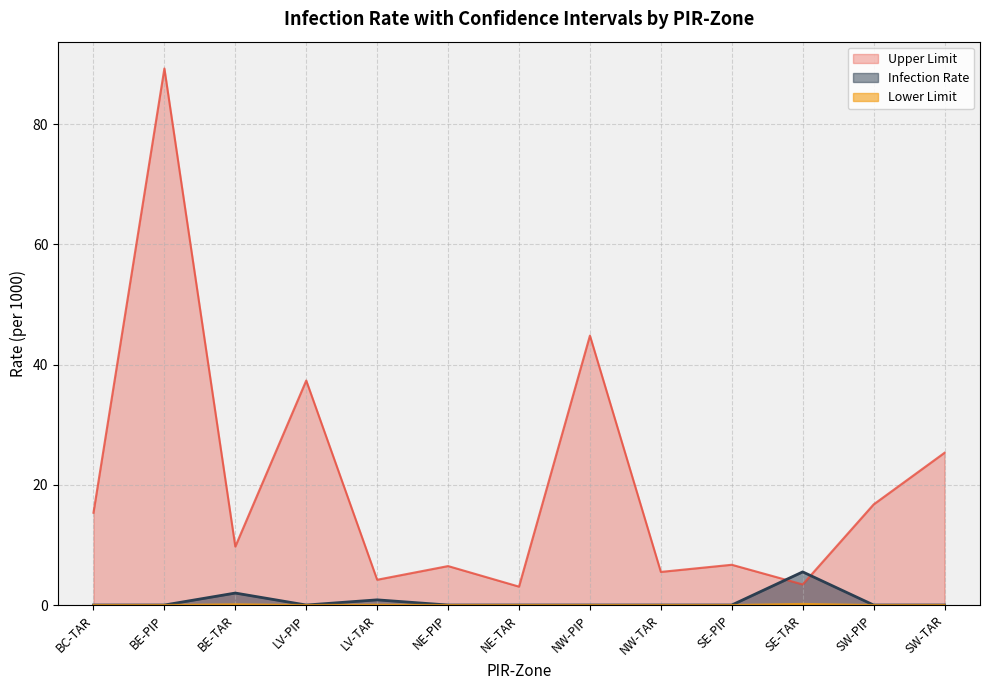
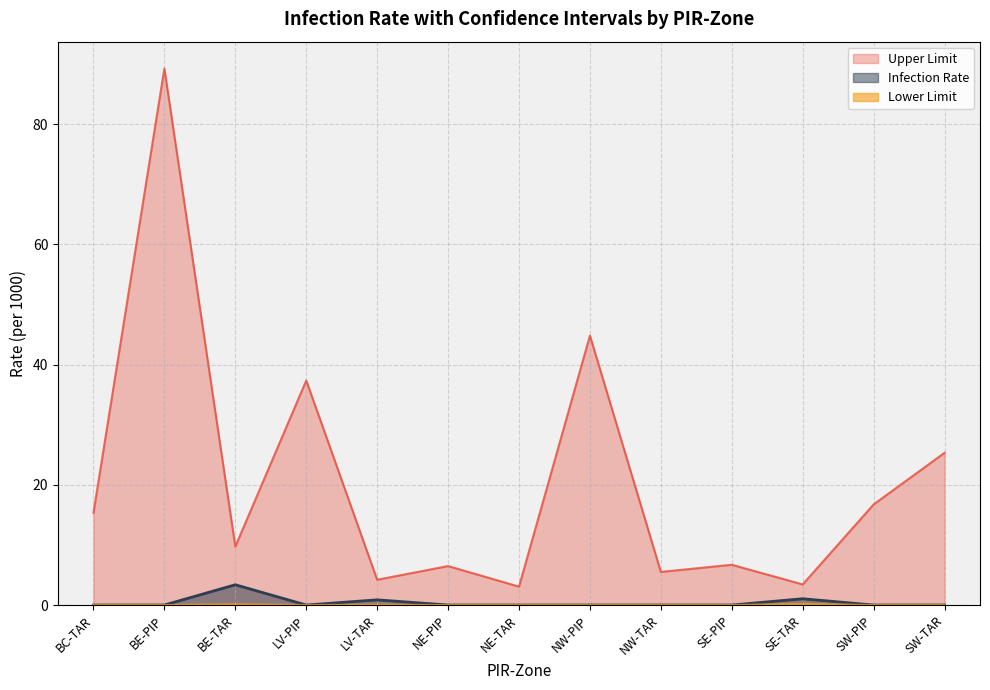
Infection Rate, BE-TAR: 2 -> 3
Infection Rate, SE-TAR: 6 -> 1
